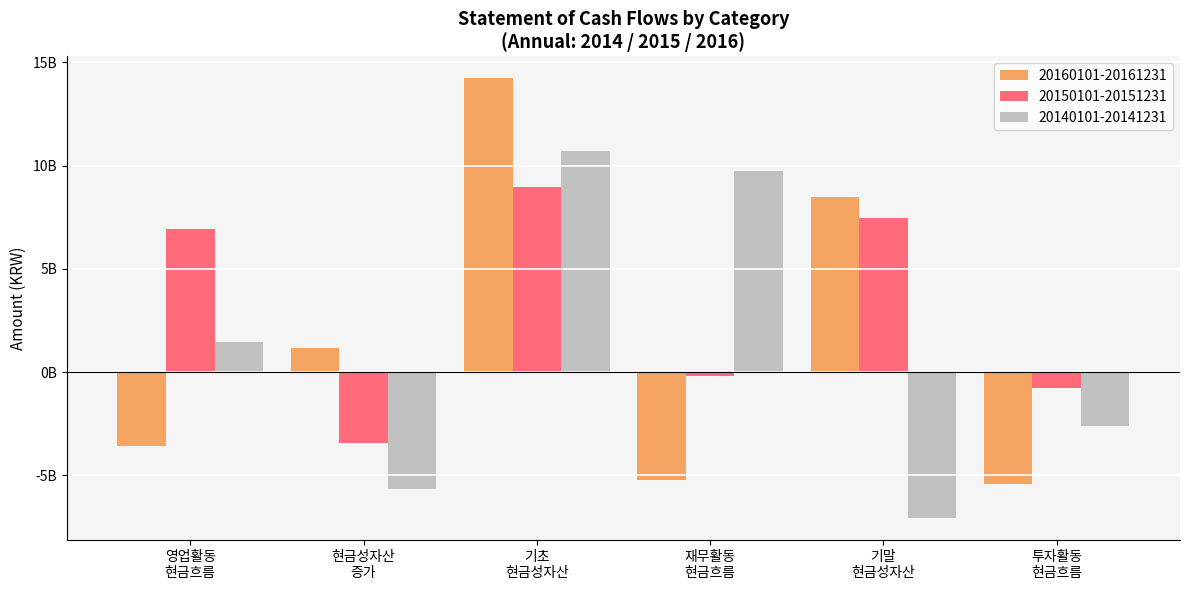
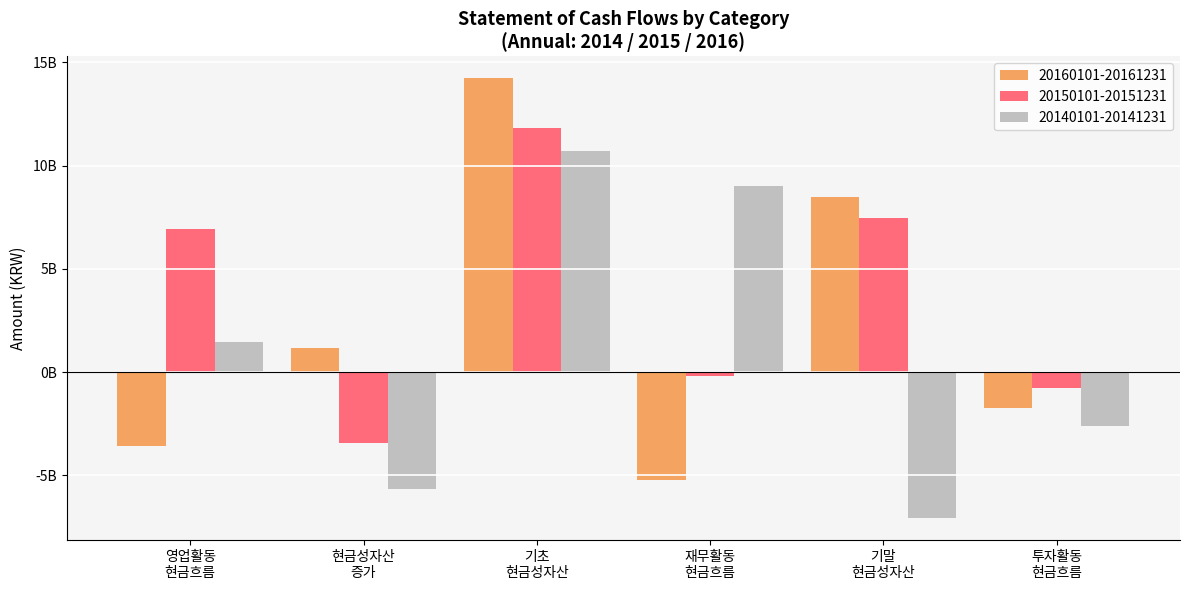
20150101-20151231, 기초 현금성자산: 8900000000 -> 11800000000
20140101-20141231, 재무활동 현금흐름: 9700000000 -> 9000000000
20160101-20161231, 투자활동 현금흐름: -5400000000 -> -1700000000
